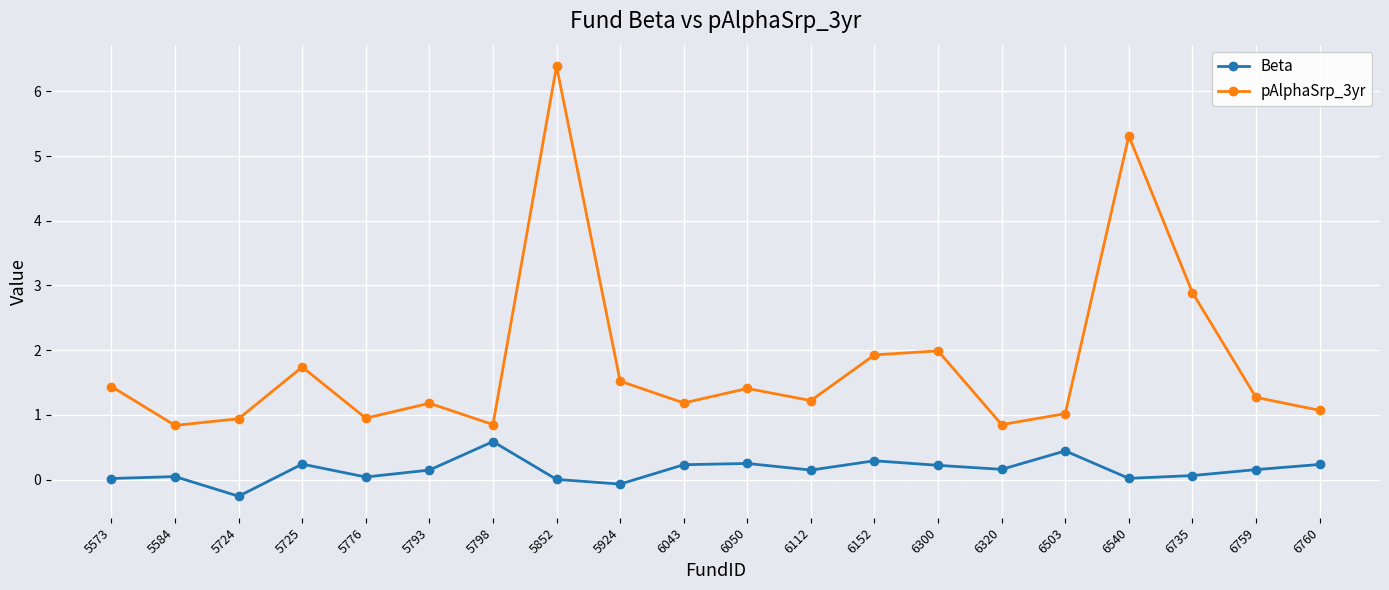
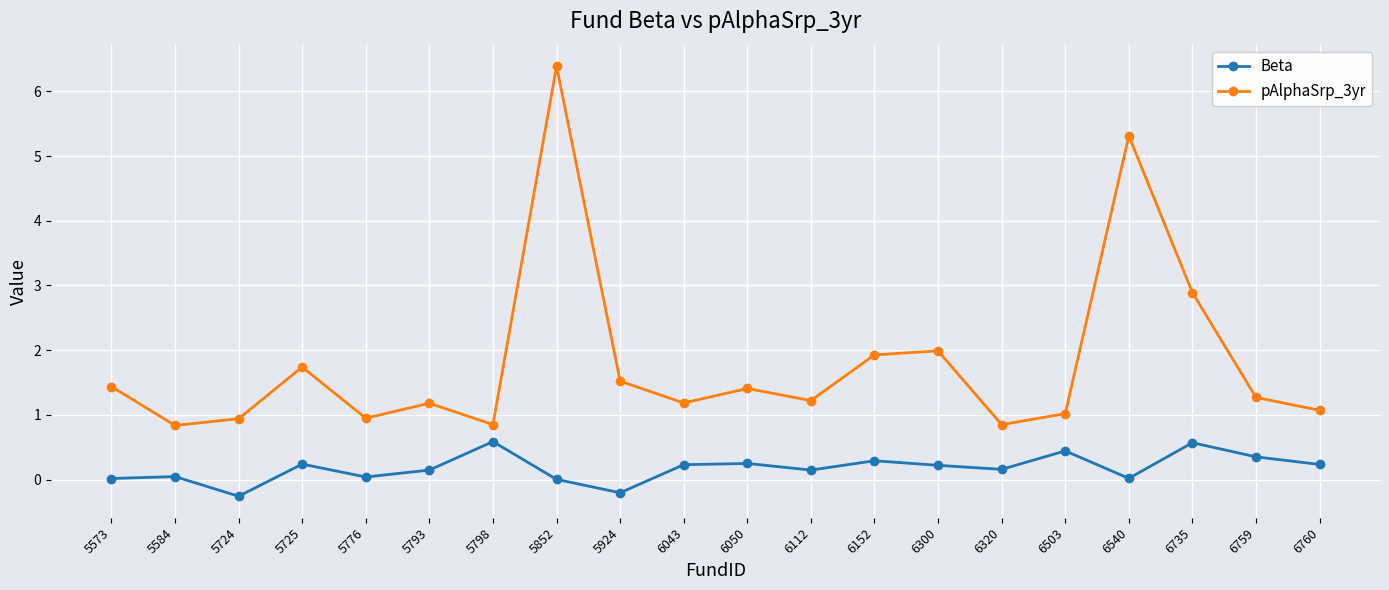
Beta, 5924: -0.1 -> -0.2
Beta, 6735: 0.1 -> 0.6
Beta, 6759: 0.2 -> 0.4
